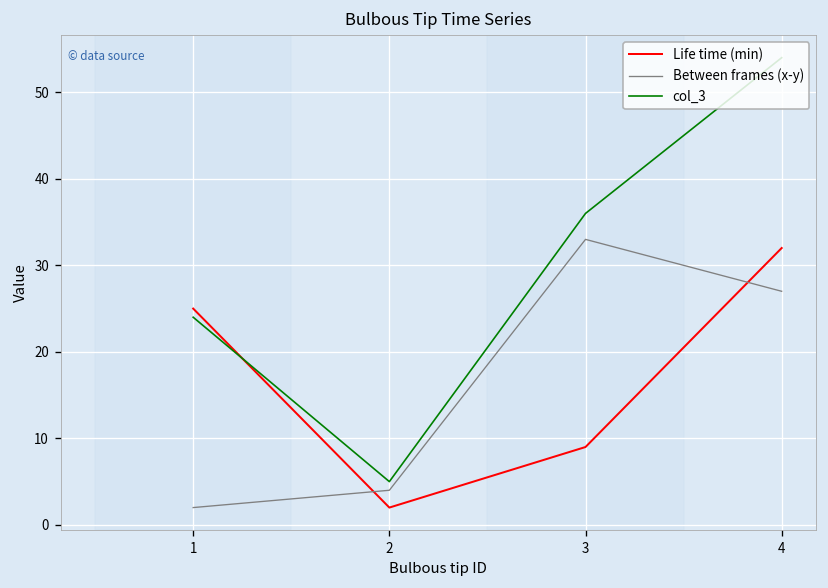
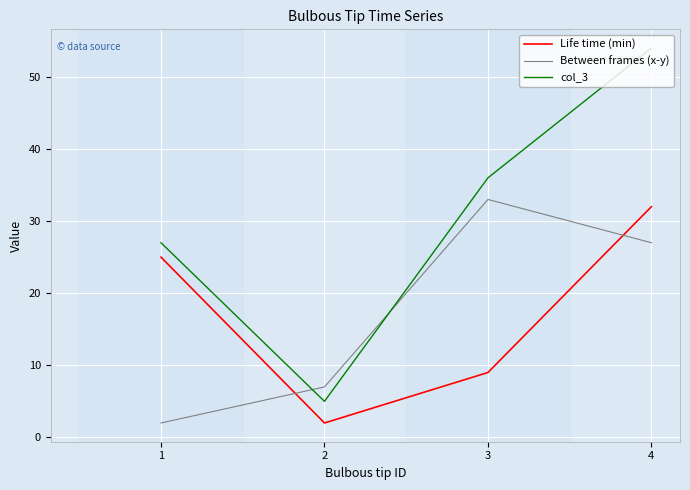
col_3, 1: 24 -> 27
Between frames (x-y), 2: 4 -> 7
